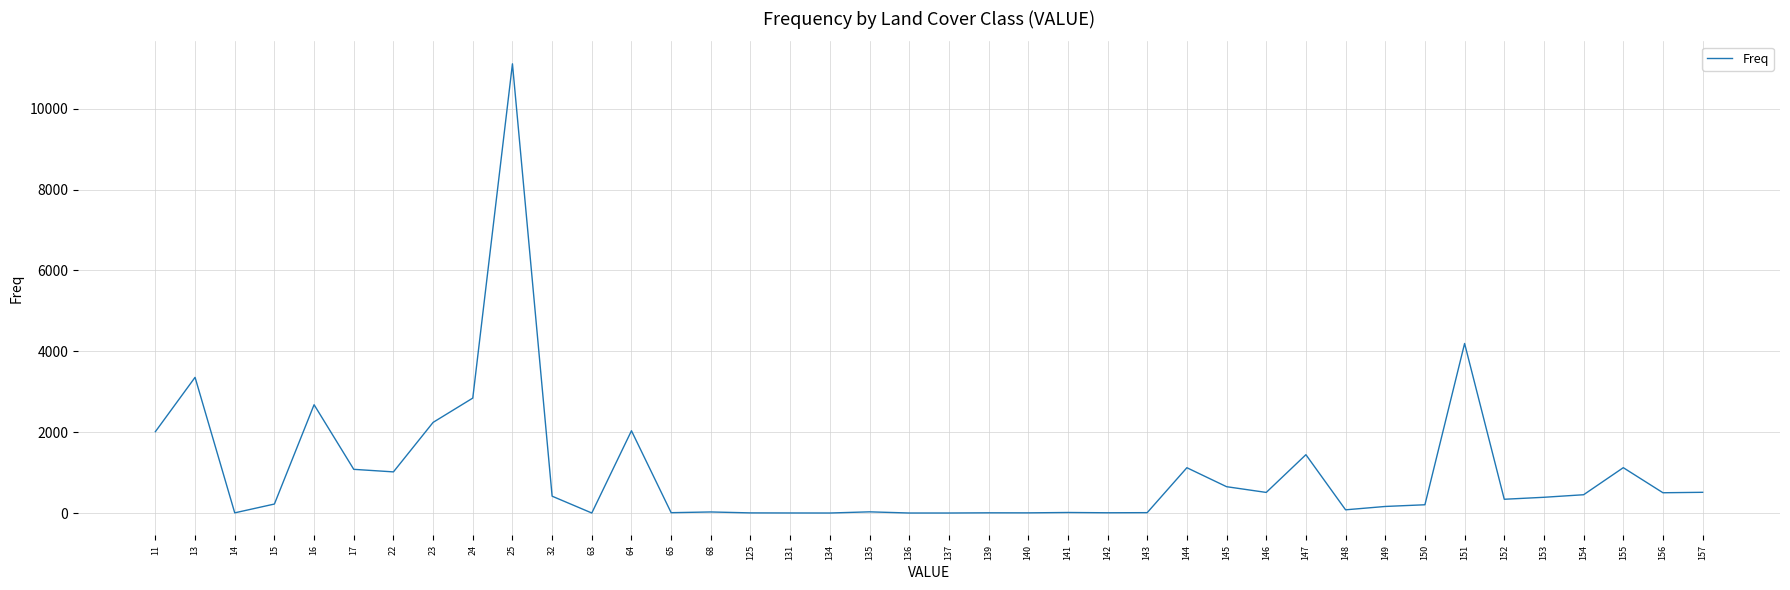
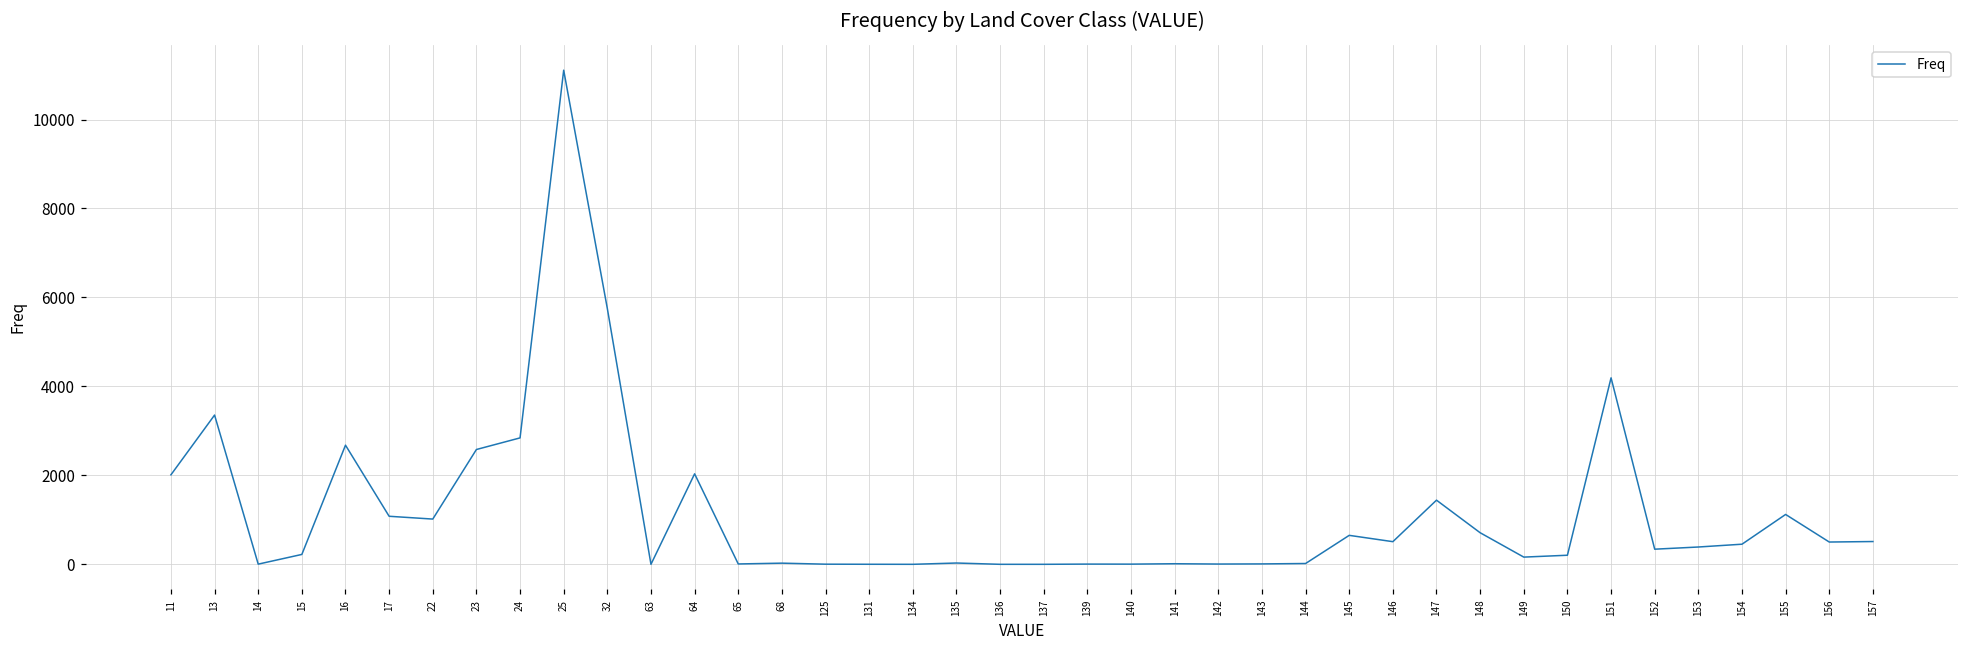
23: 2200 -> 2600
32: 400 -> 5800
144: 1100 -> 0
148: 100 -> 700
